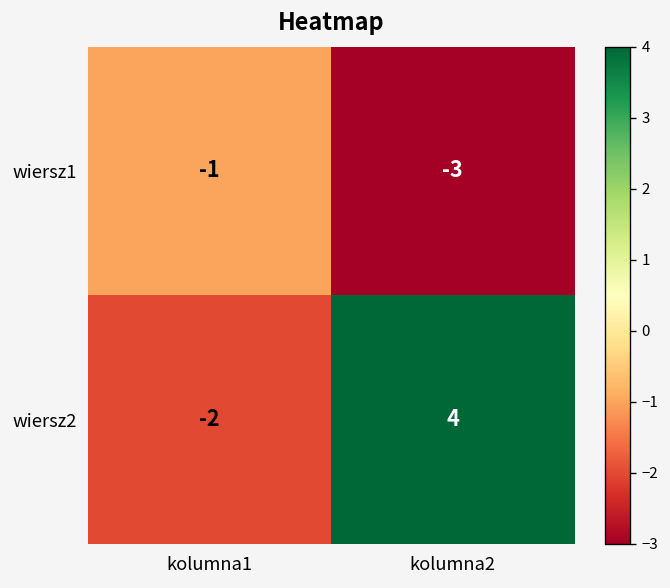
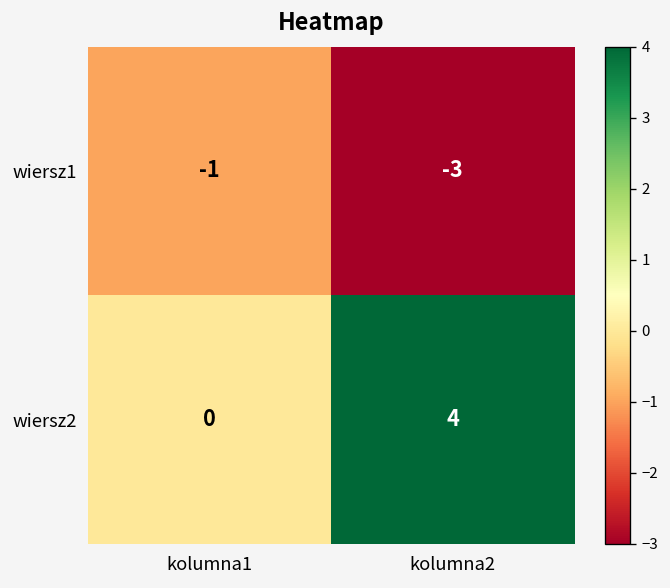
wiersz2, kolumna1: -2 -> 0
